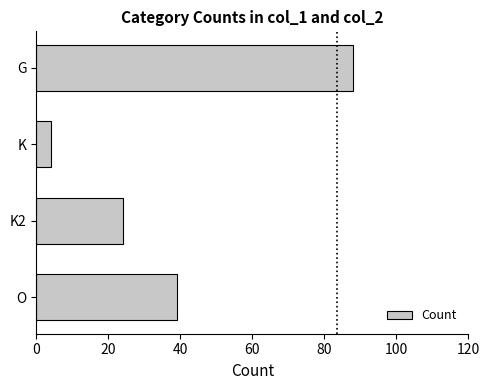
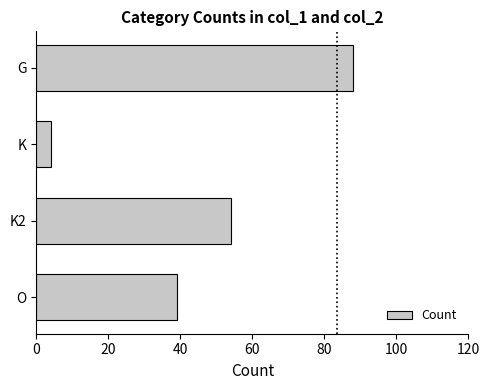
K2: 24 -> 54
